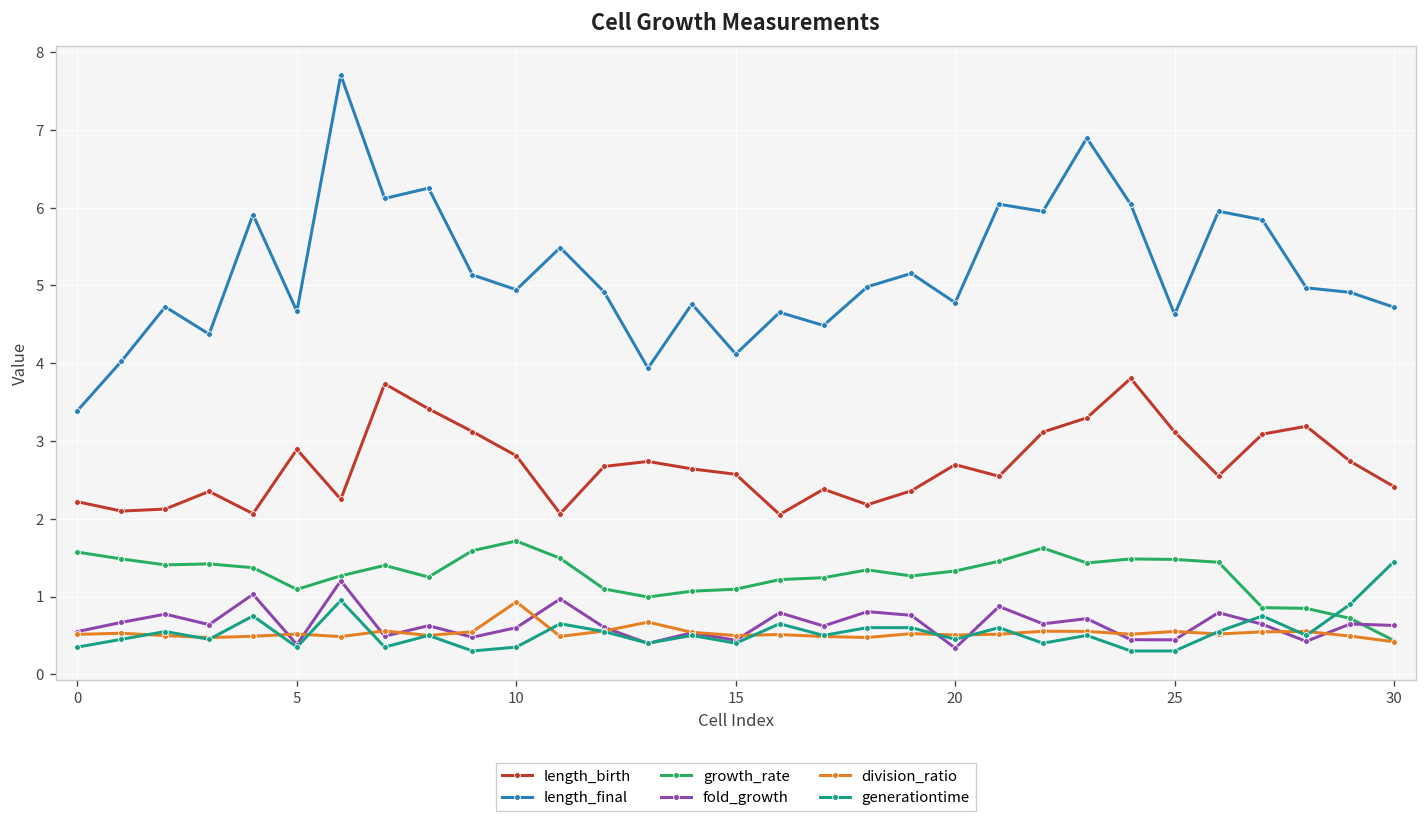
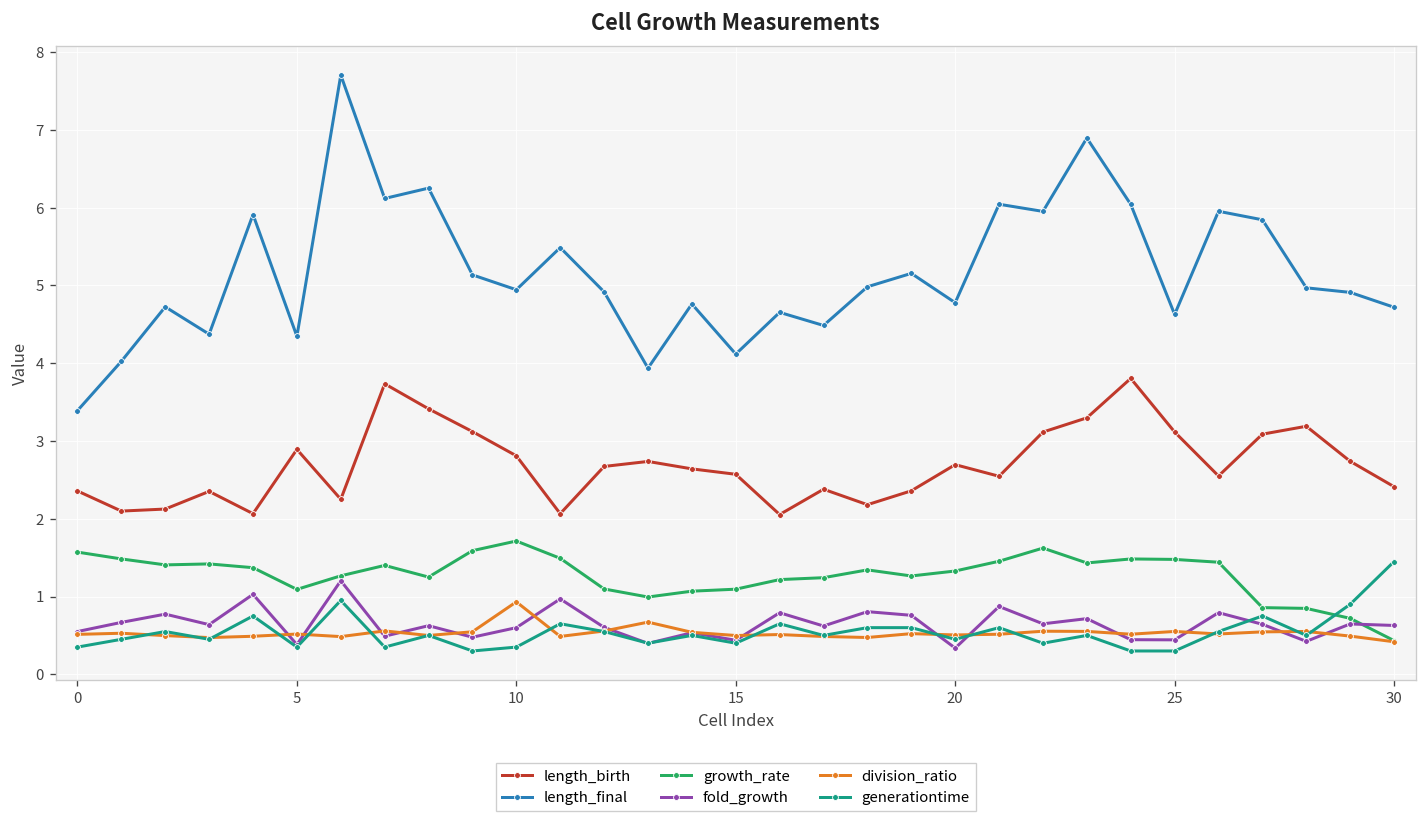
length_birth, 0: 2.2 -> 2.4
length_final, 5: 4.7 -> 4.3
